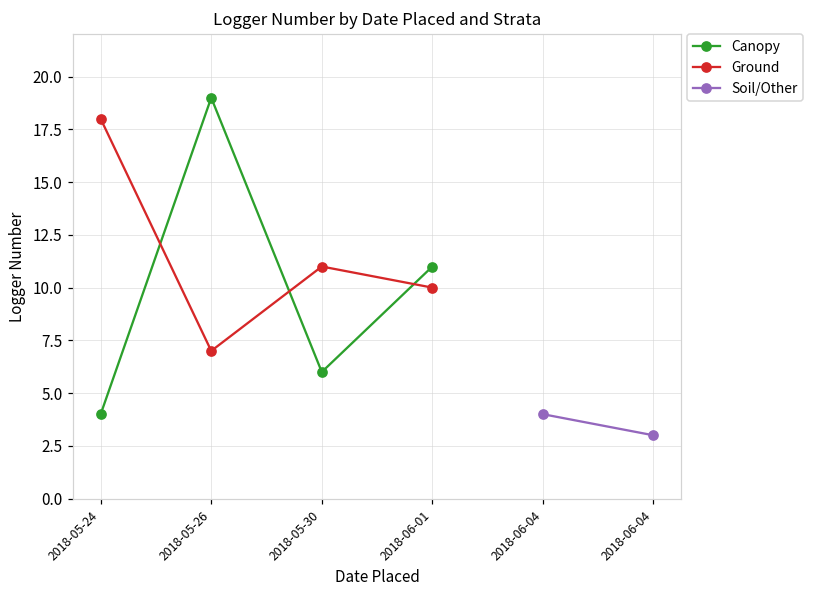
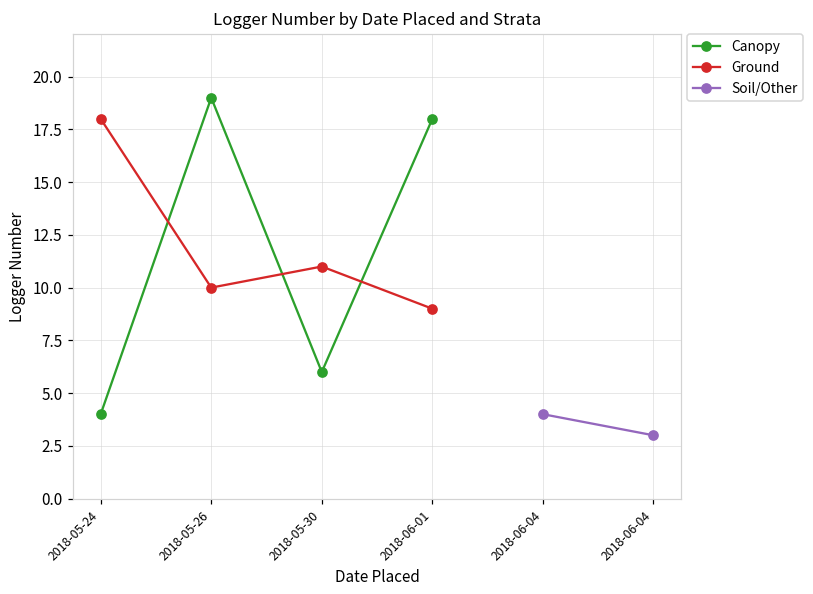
Ground, 2018-05-26: 7 -> 10
Canopy, 2018-06-01: 11 -> 18
Ground, 2018-06-01: 10 -> 9
